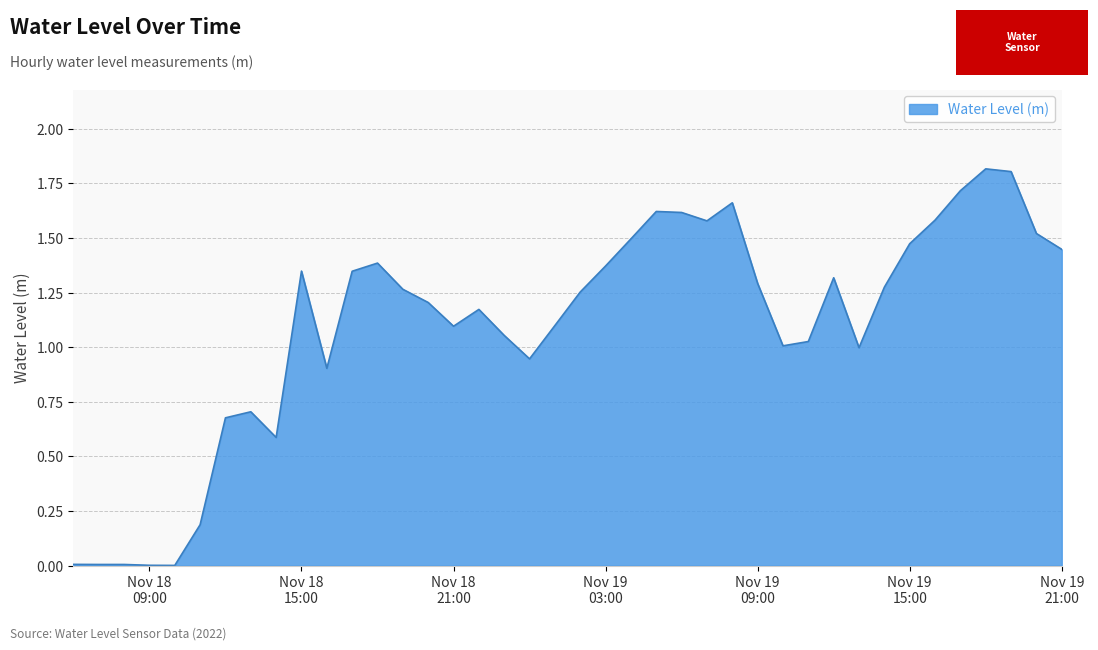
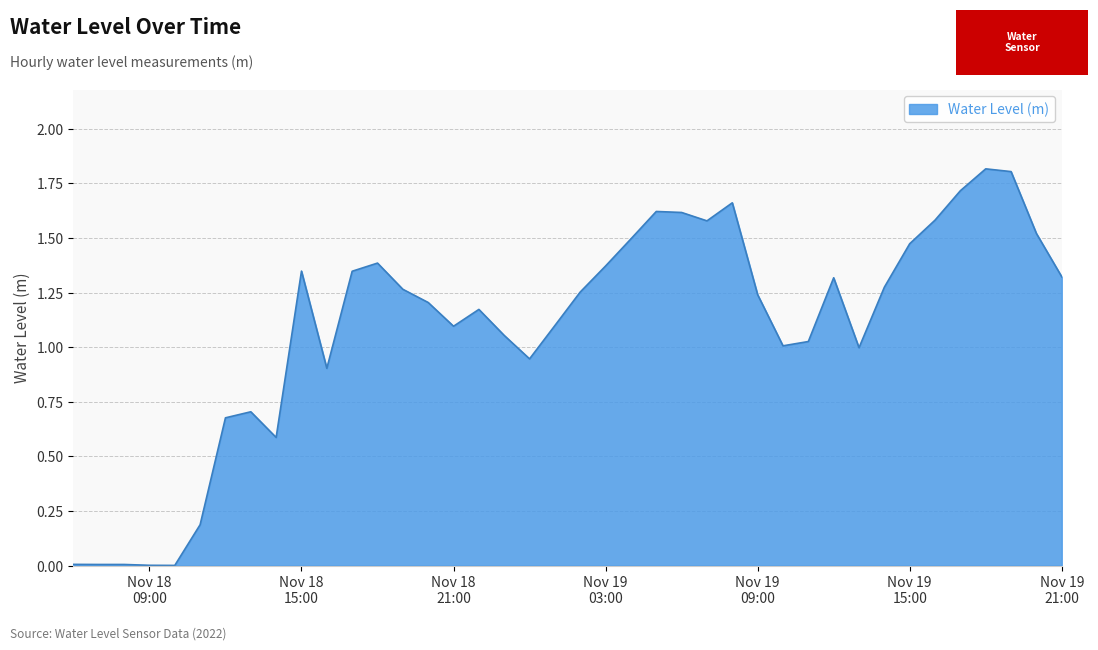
Nov 19 09:00: 1.29 -> 1.24
Nov 19 21:00: 1.45 -> 1.32
